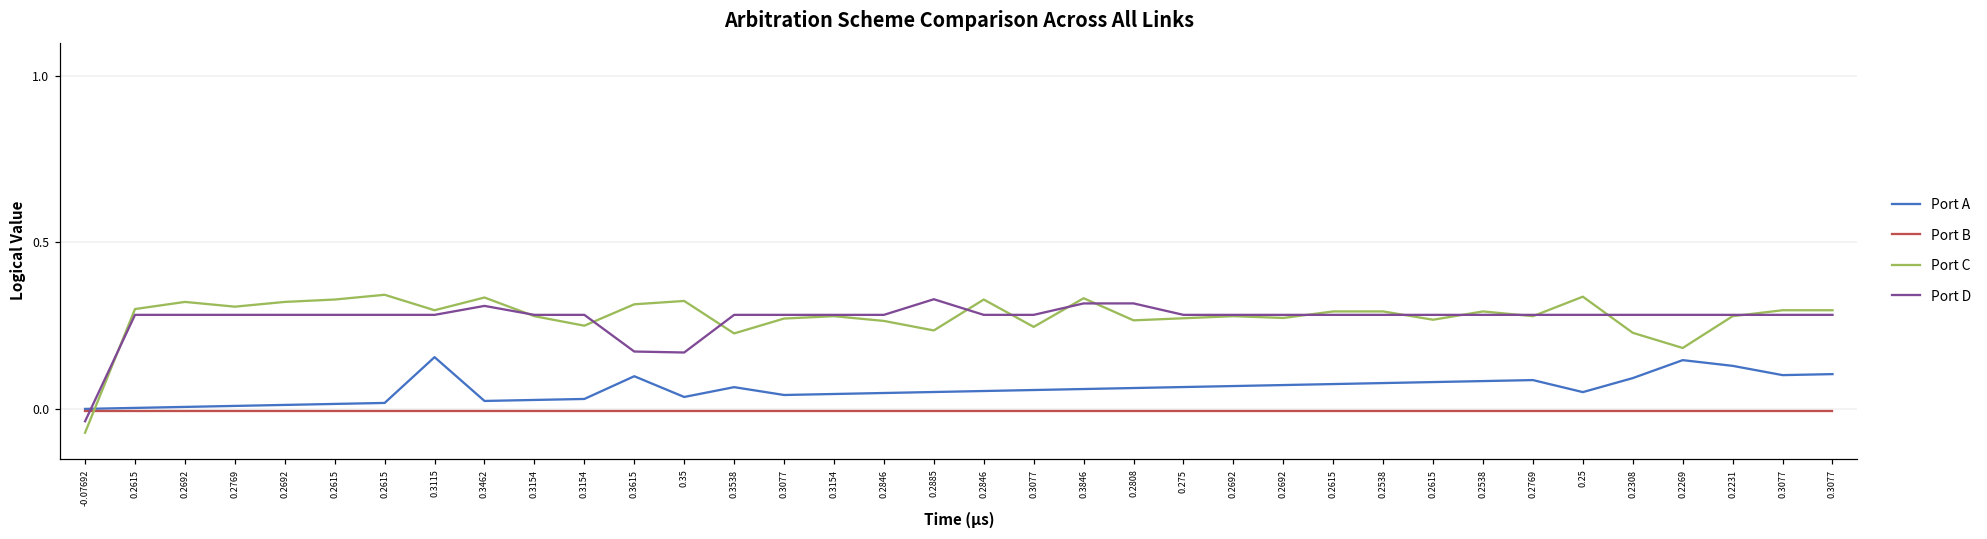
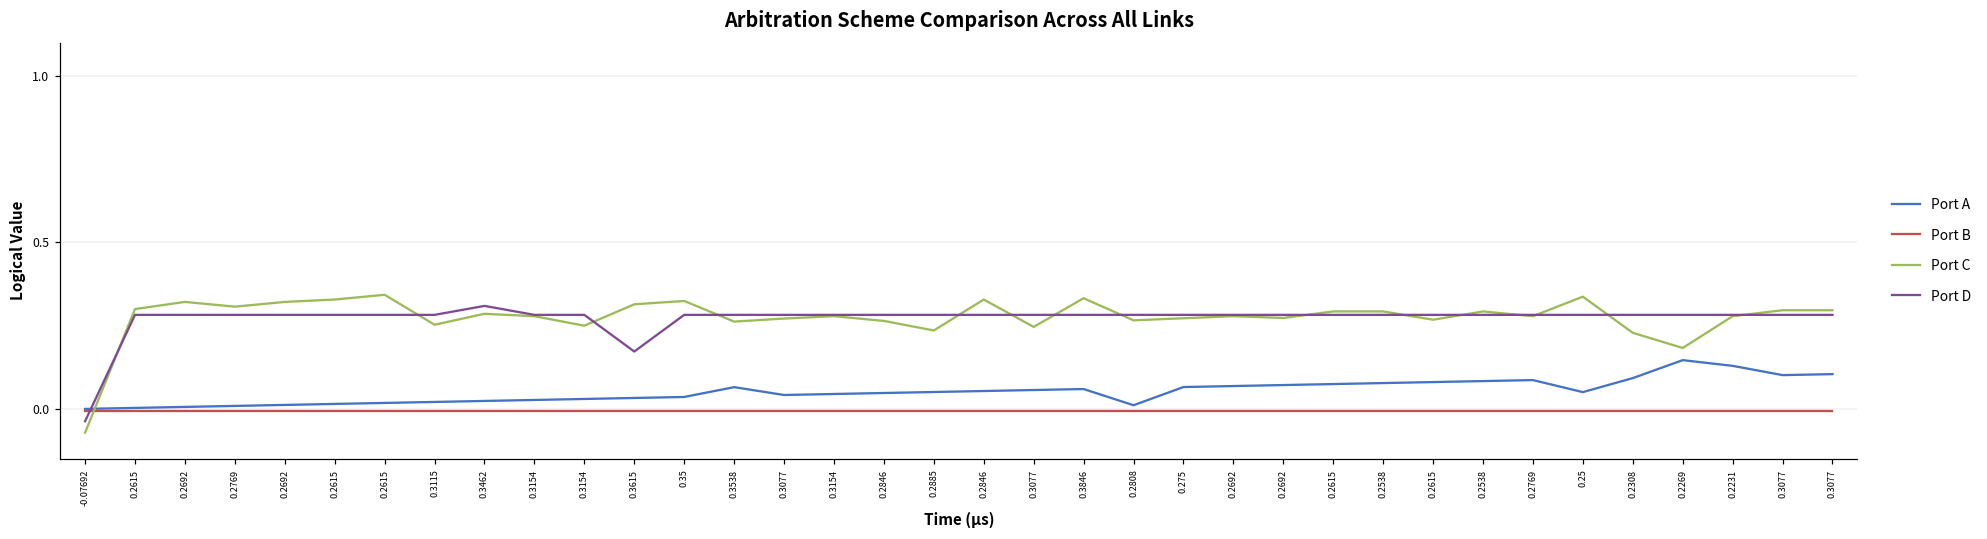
Port A, 0.3115: 0.16 -> 0.02
Port C, 0.3115: 0.30 -> 0.25
Port C, 0.3462: 0.33 -> 0.29
Port A, 0.3615: 0.10 -> 0.03
Port D, 0.35: 0.17 -> 0.28
Port C, 0.3538: 0.23 -> 0.26
Port D, 0.2885: 0.33 -> 0.28
Port D, 0.3846: 0.32 -> 0.28
Port A, 0.2808: 0.06 -> 0.01
Port D, 0.2808: 0.32 -> 0.28
